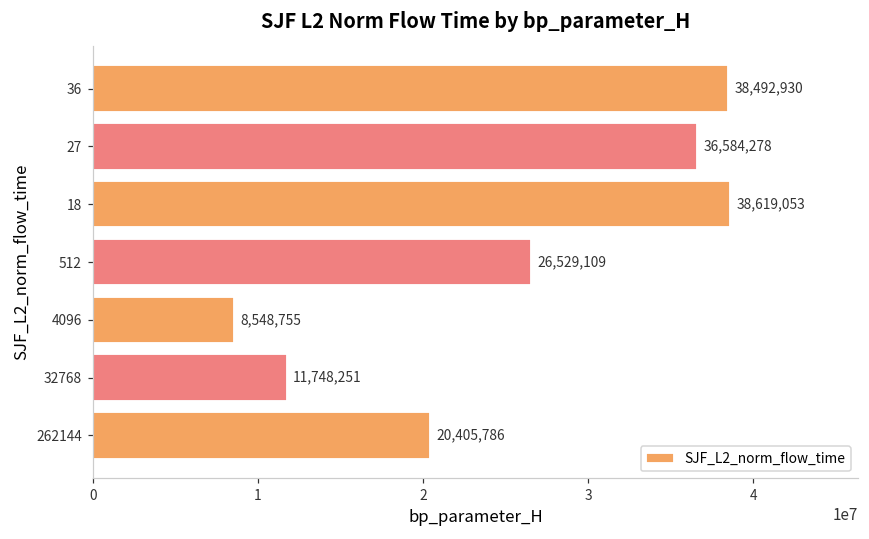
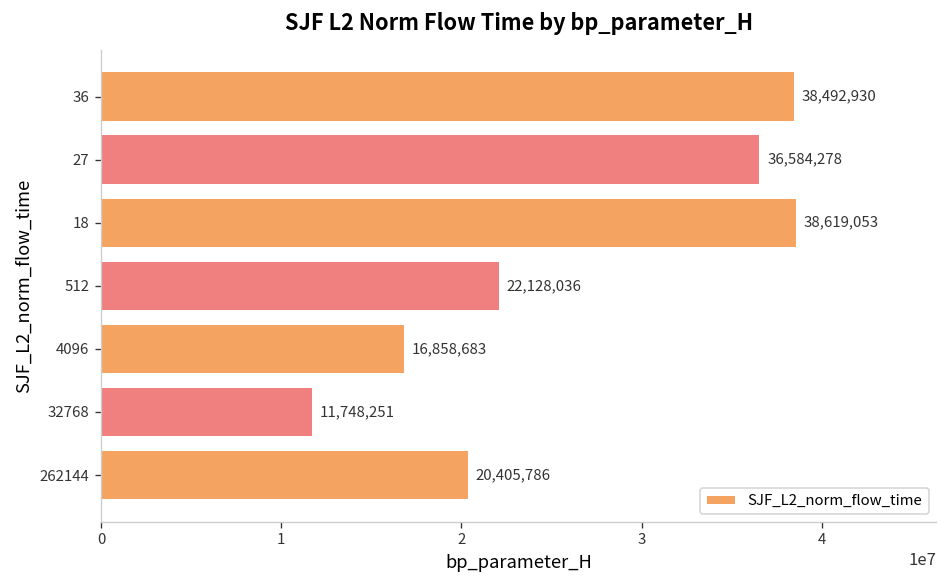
512: 26,529,109 -> 22,128,036
4096: 8,548,755 -> 16,858,683
